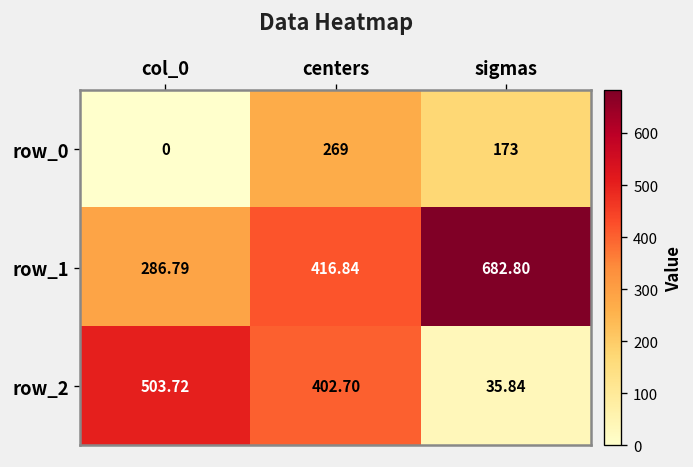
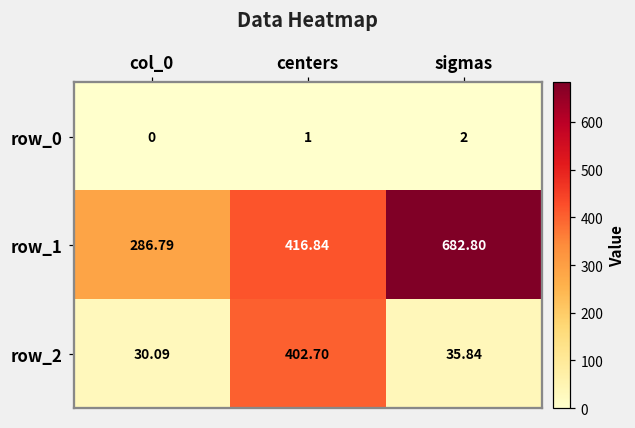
row_0, centers: 269 -> 1
row_0, sigmas: 173 -> 2
row_2, col_0: 503.72 -> 30.09
